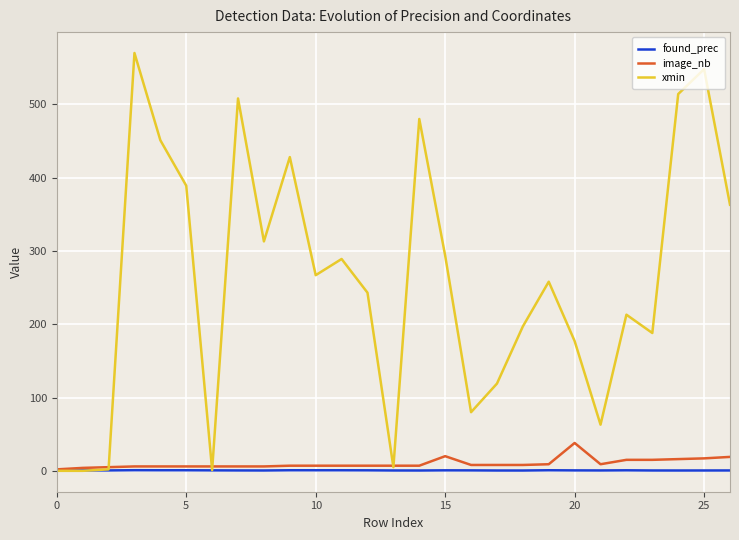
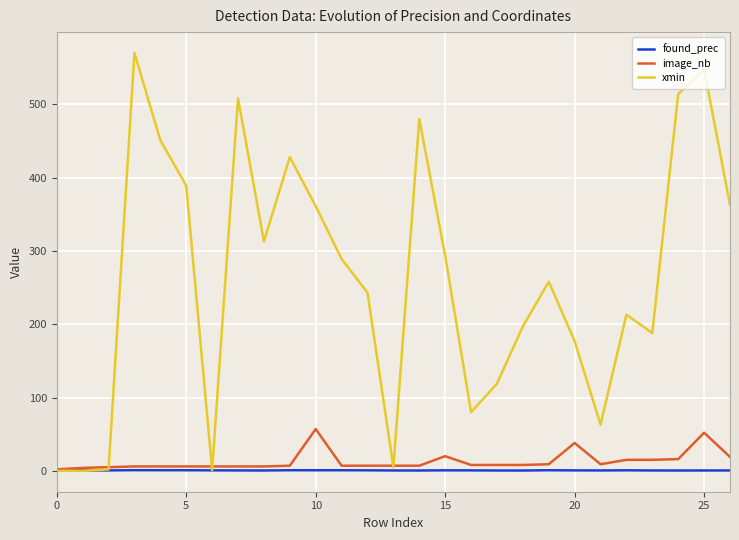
image_nb, 10: 10 -> 60
xmin, 10: 270 -> 360
image_nb, 25: 20 -> 50
